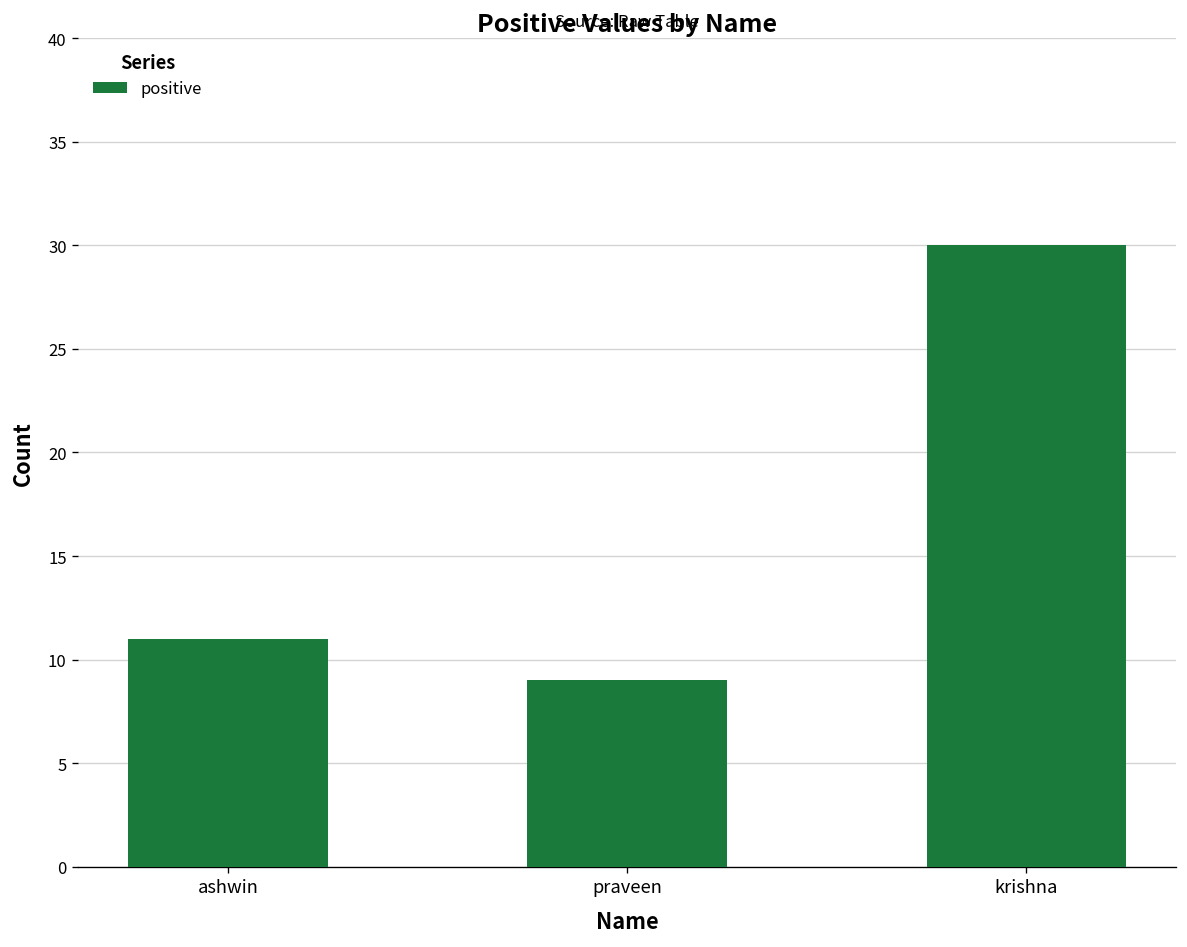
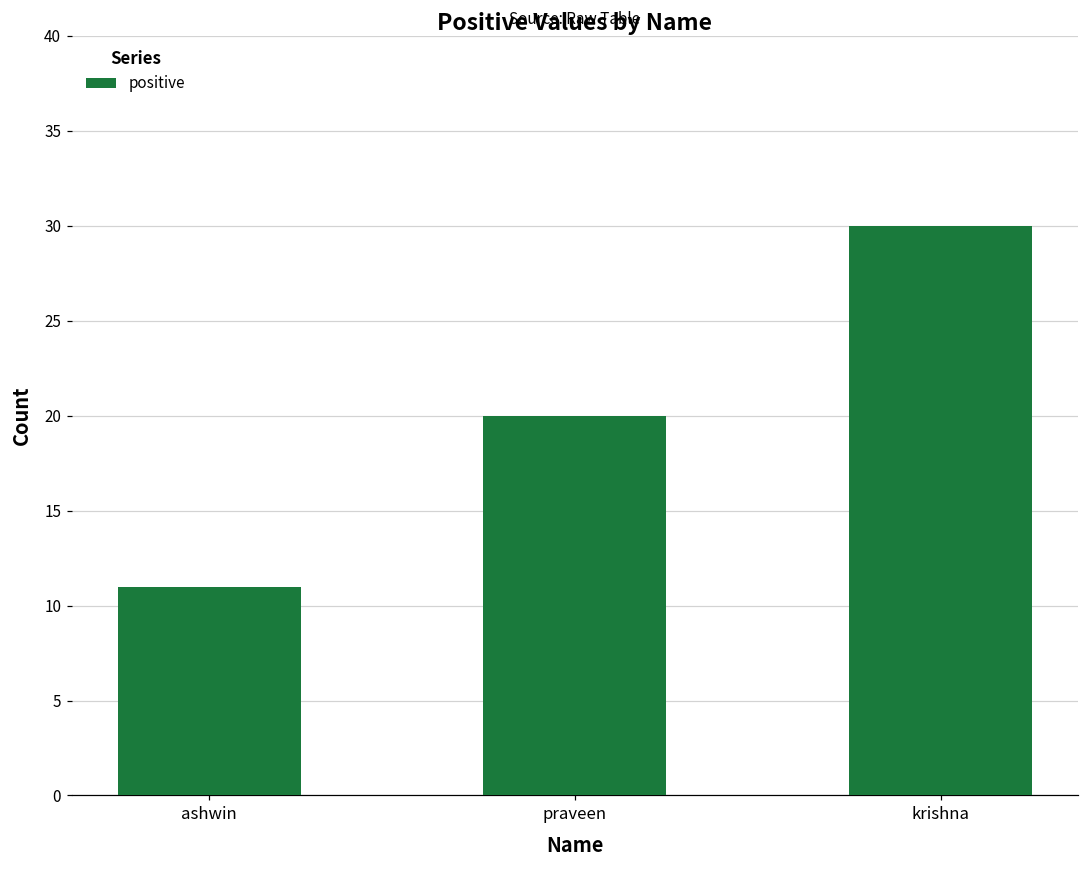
praveen: 9 -> 20
